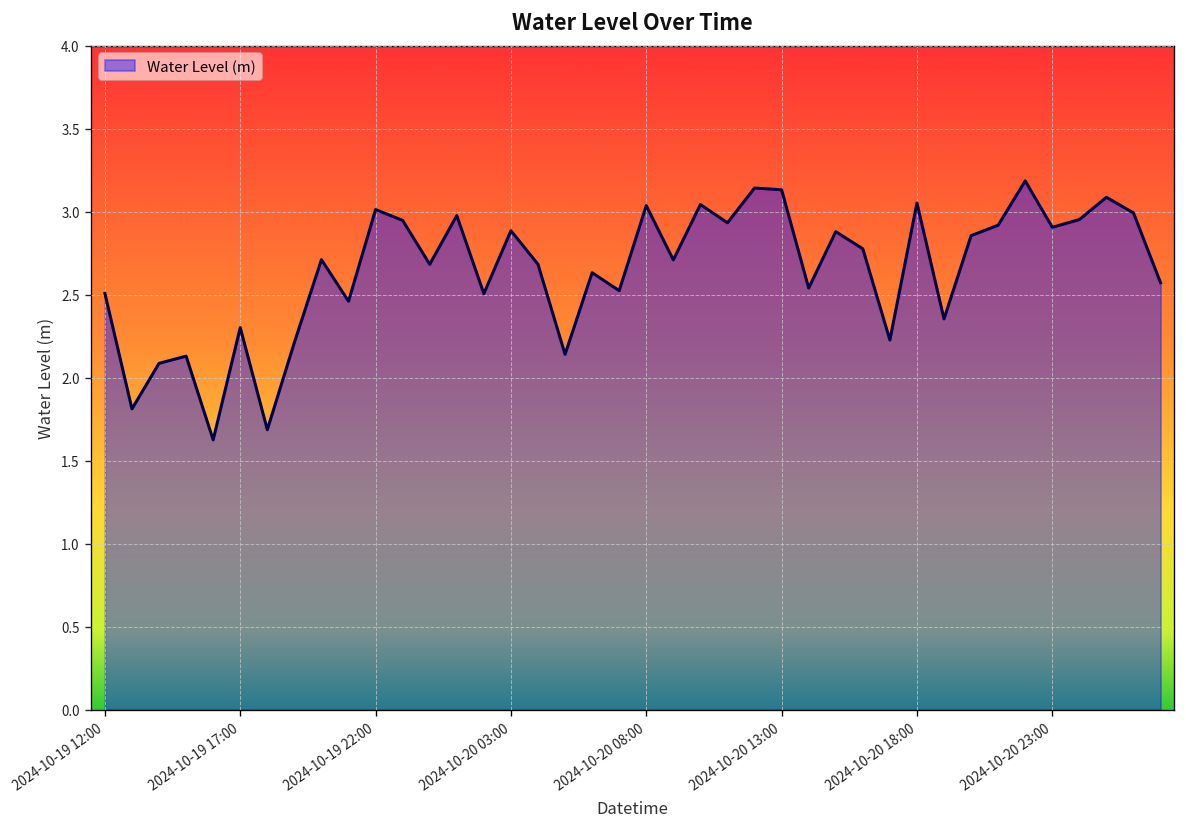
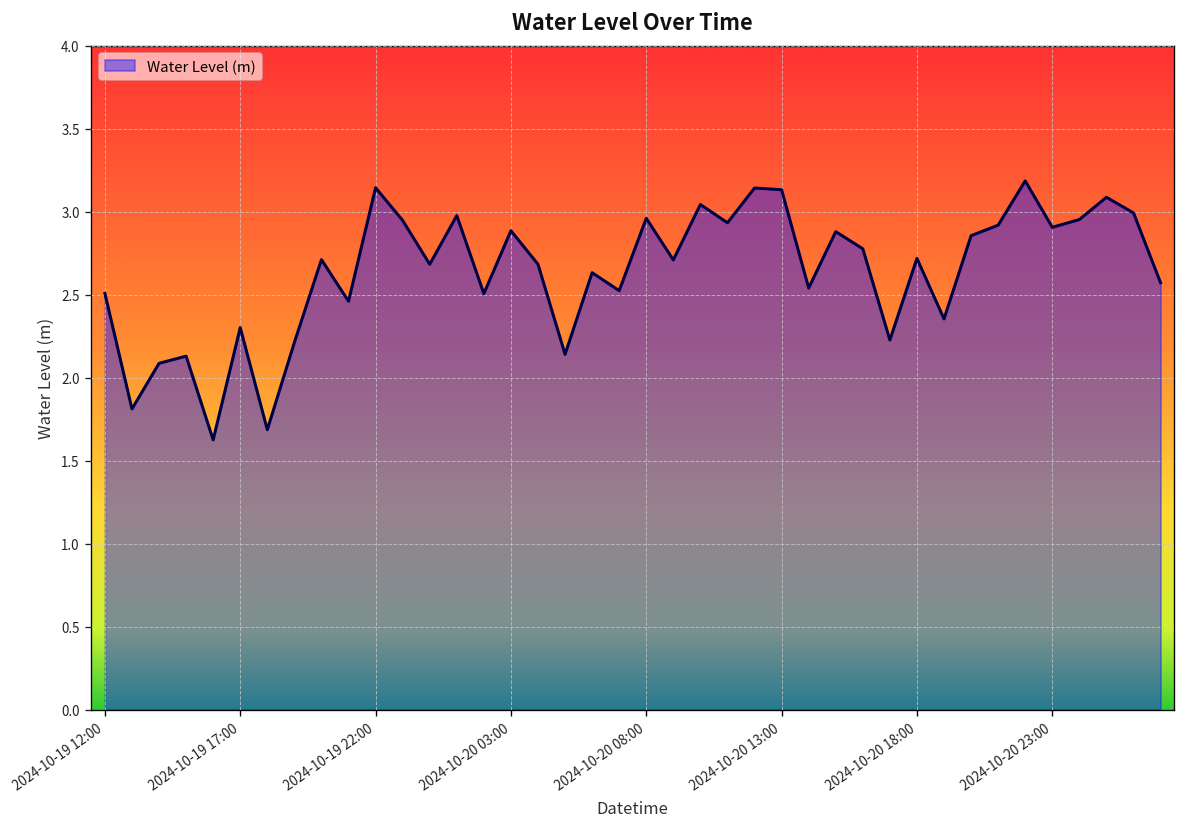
2024-10-19 22:00: 3.01 -> 3.14
2024-10-20 08:00: 3.04 -> 2.96
2024-10-20 18:00: 3.05 -> 2.72
